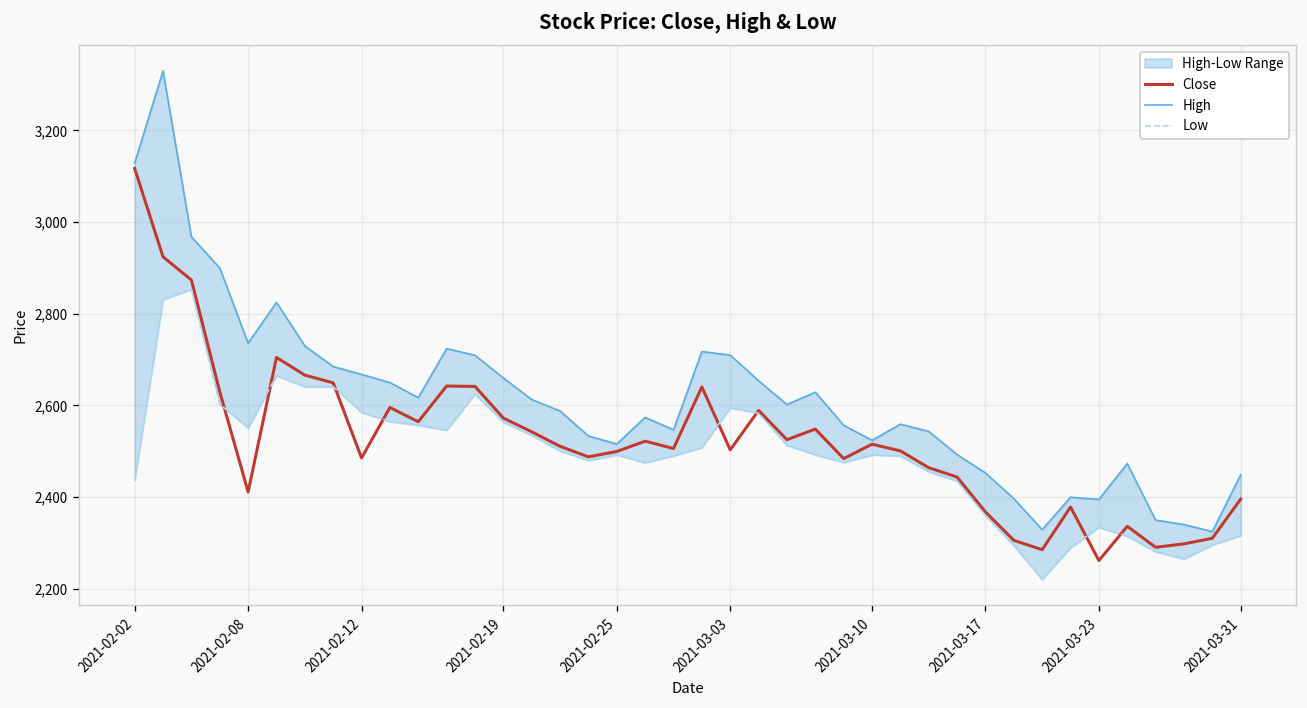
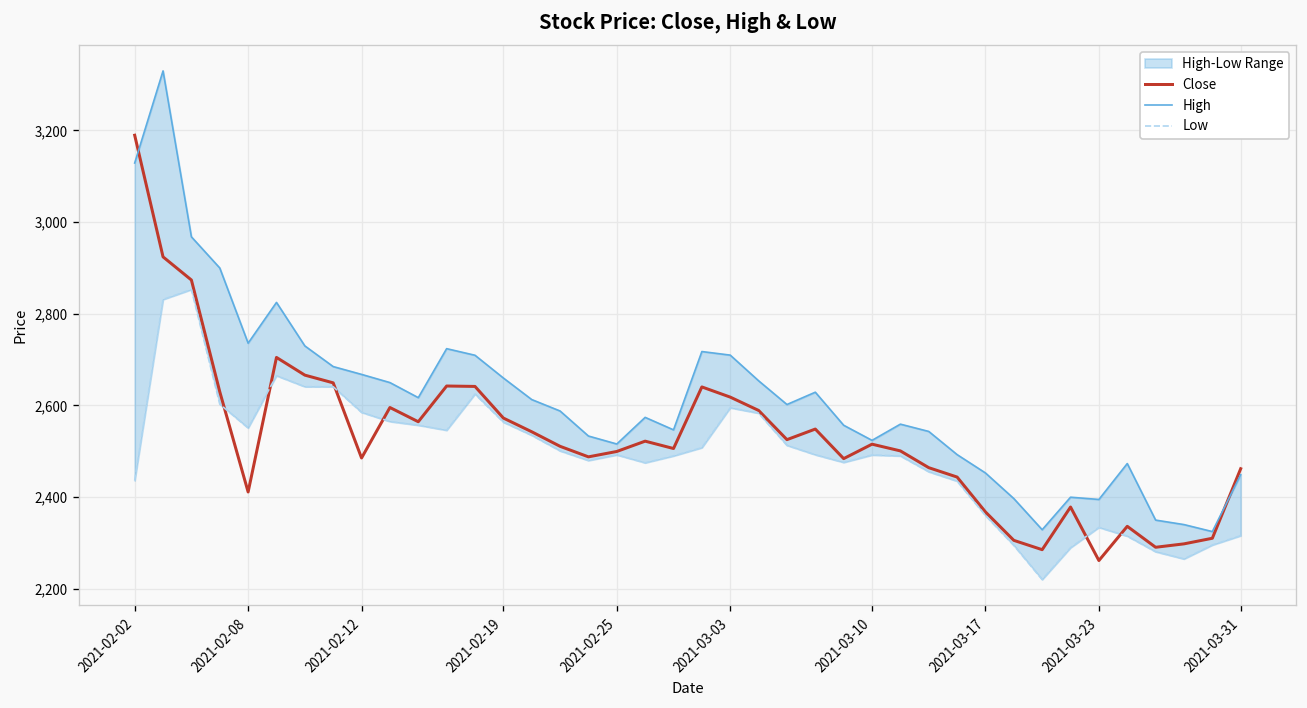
Close, 2021-02-02: 3,120 -> 3,190
Close, 2021-03-03: 2,500 -> 2,620
Close, 2021-03-31: 2,400 -> 2,460
